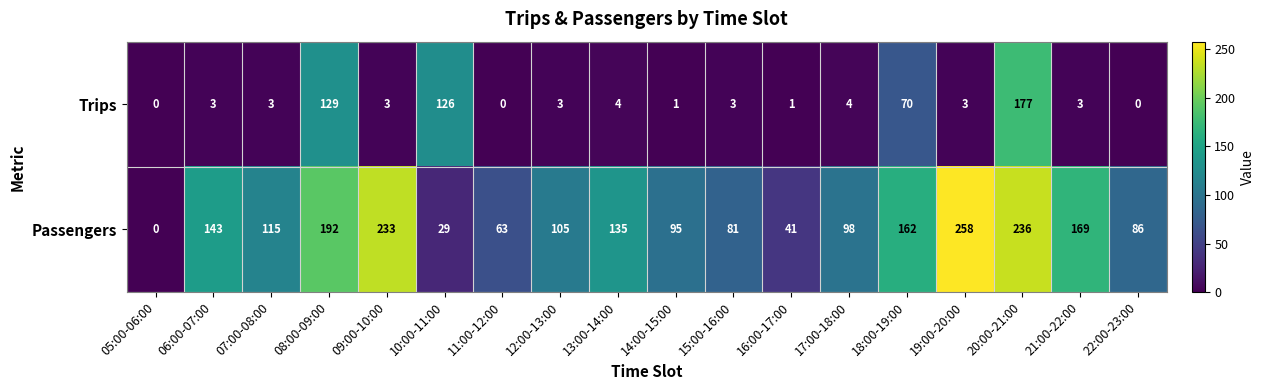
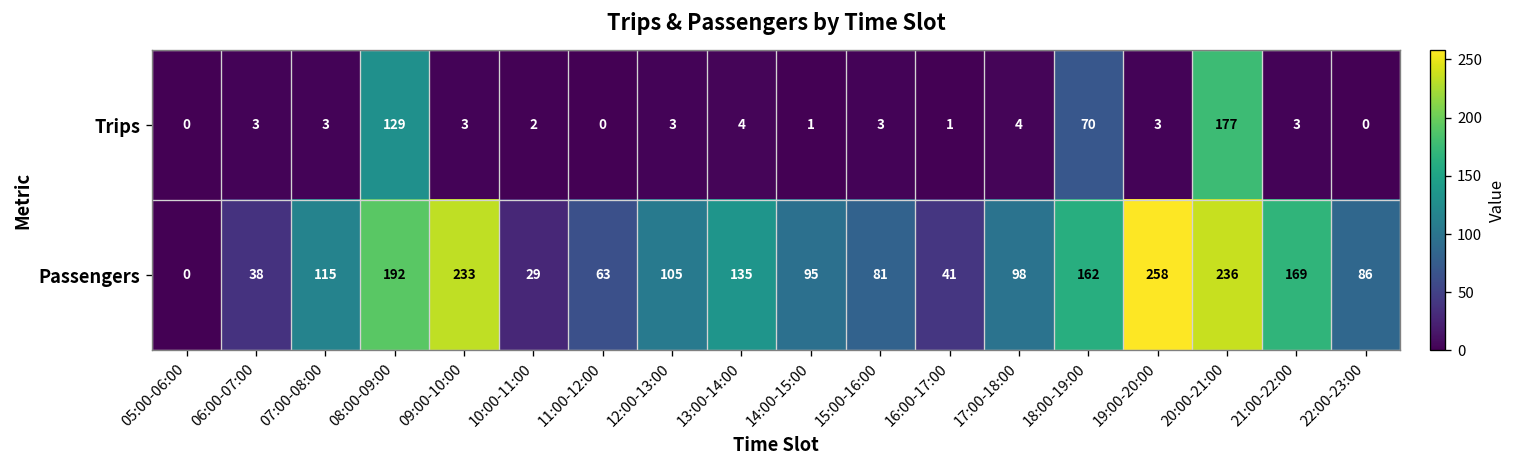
Trips, 10:00-11:00: 126 -> 2
Passengers, 06:00-07:00: 143 -> 38
